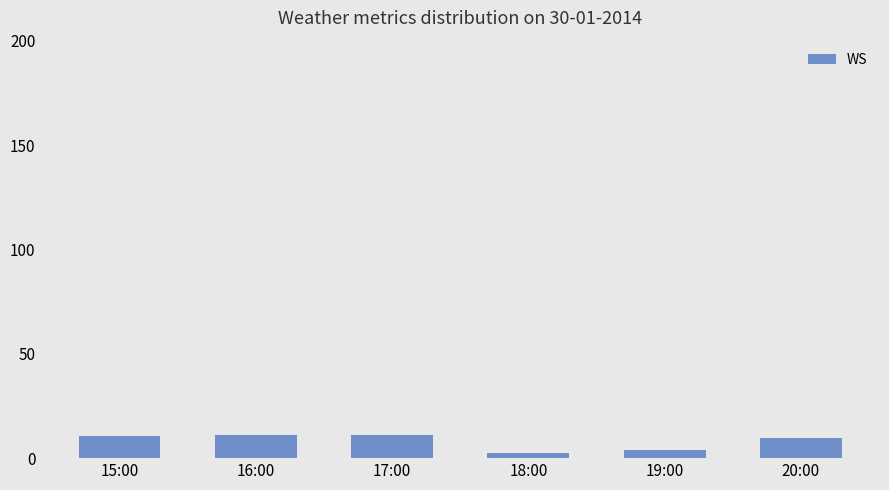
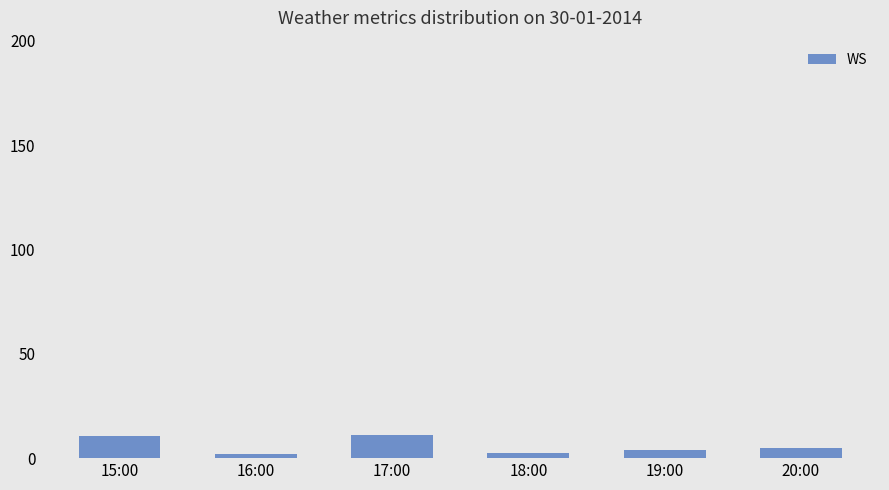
16:00: 11 -> 2
20:00: 10 -> 5
